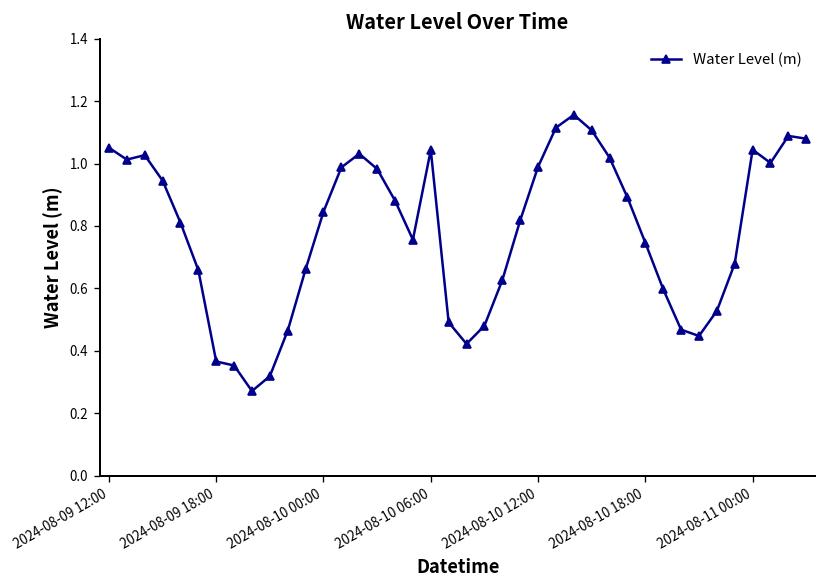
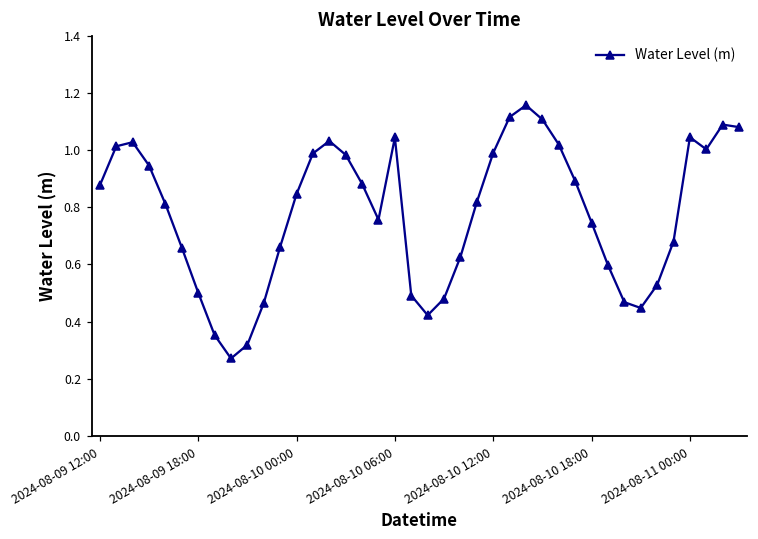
2024-08-09 12:00: 1.05 -> 0.88
2024-08-09 18:00: 0.37 -> 0.50
